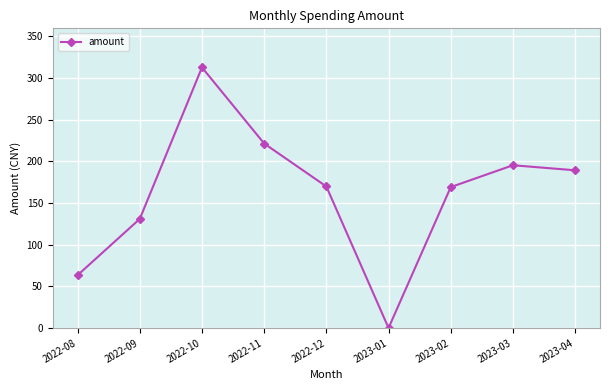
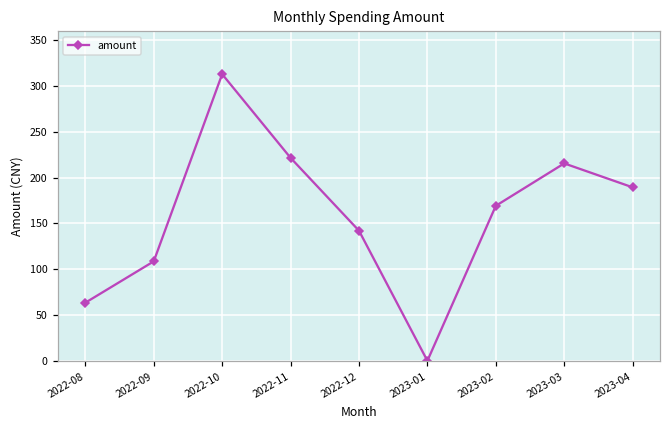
2022-09: 130 -> 110
2022-12: 170 -> 140
2023-03: 200 -> 220
